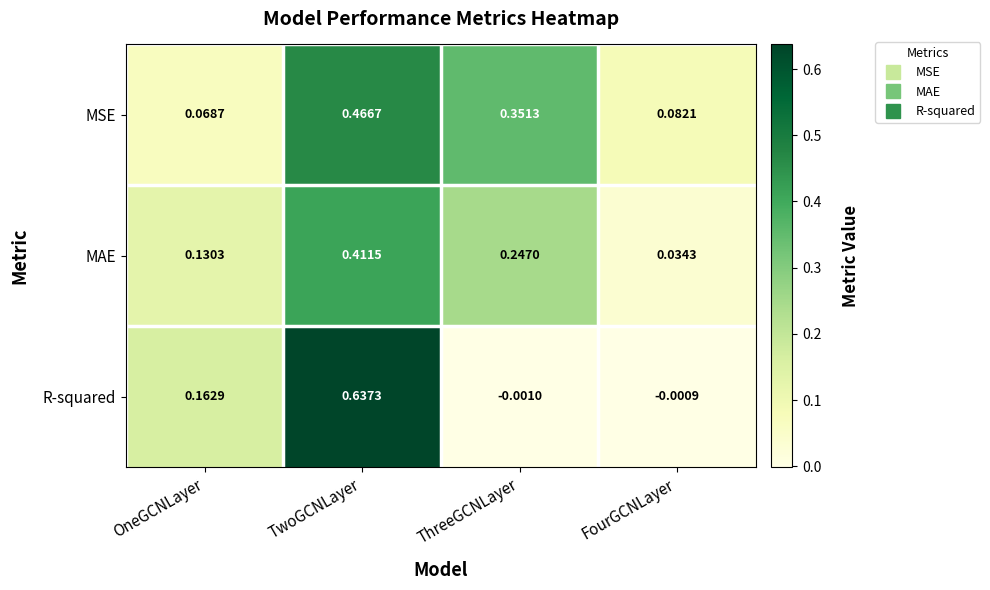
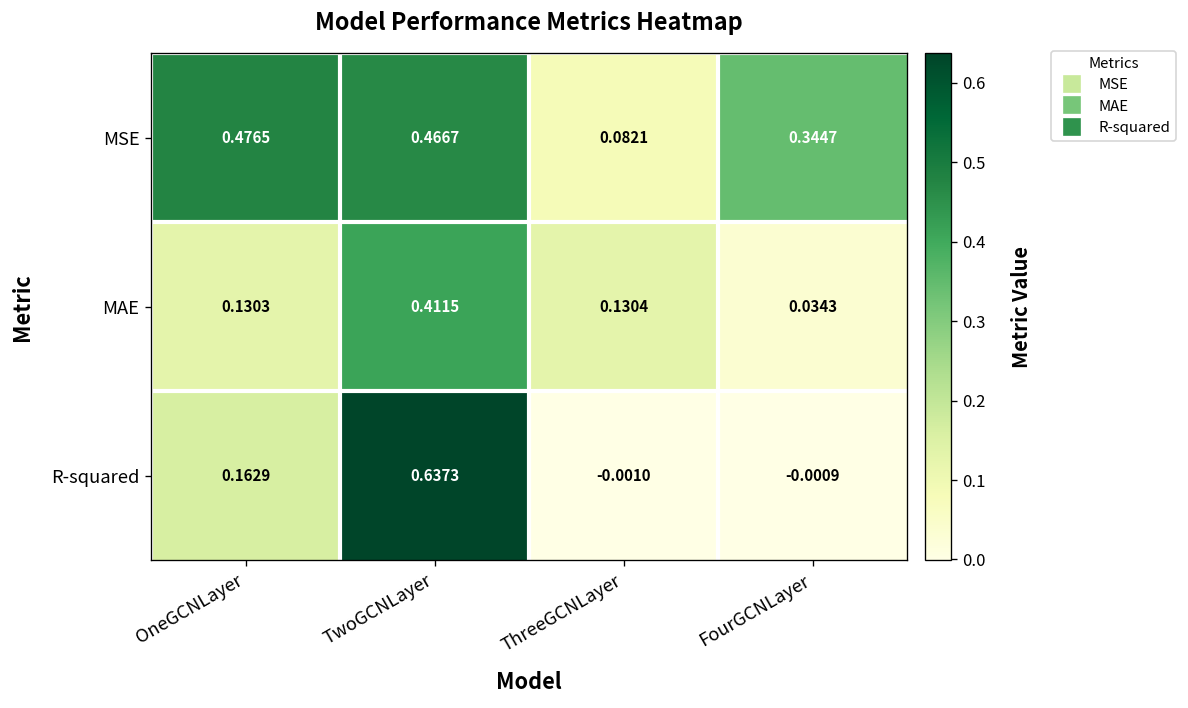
MSE, OneGCNLayer: 0.0687 -> 0.4765
MSE, ThreeGCNLayer: 0.3513 -> 0.0821
MSE, FourGCNLayer: 0.0821 -> 0.3447
MAE, ThreeGCNLayer: 0.2470 -> 0.1304
